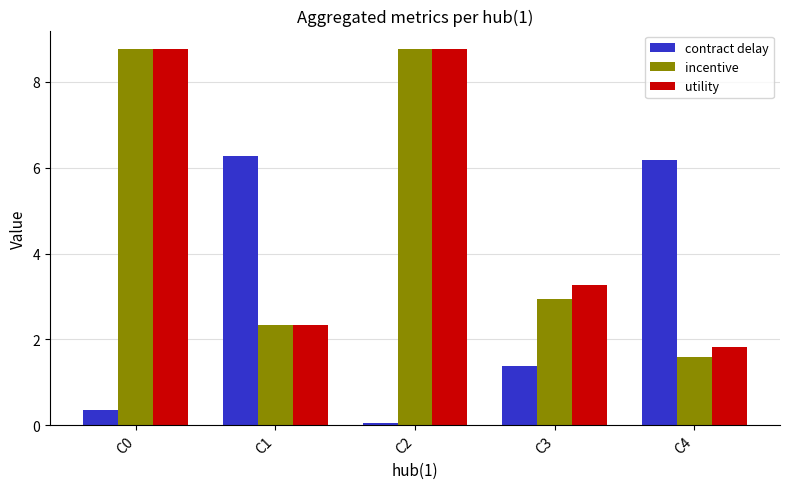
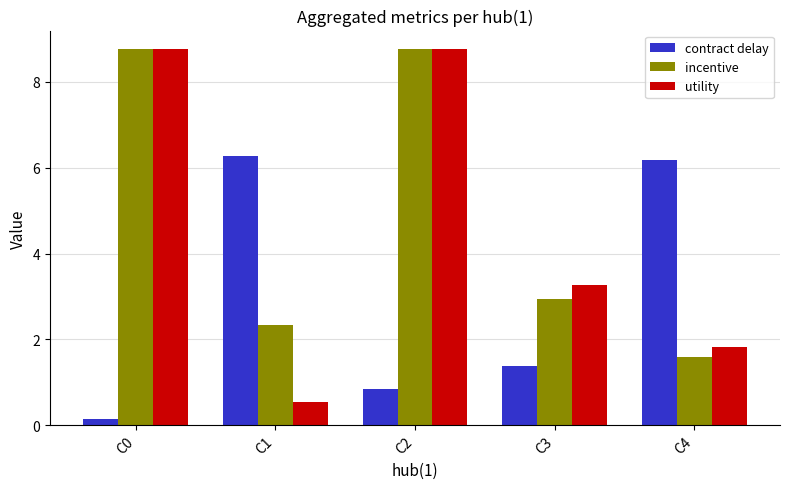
contract delay, C0: 0.3 -> 0.1
utility, C1: 2.3 -> 0.5
contract delay, C2: 0.0 -> 0.8
